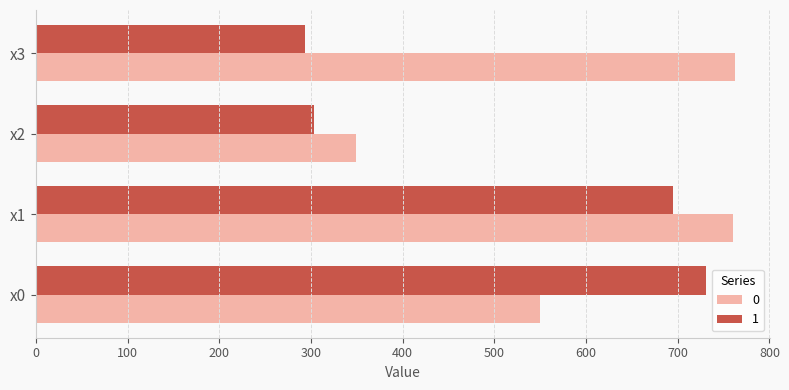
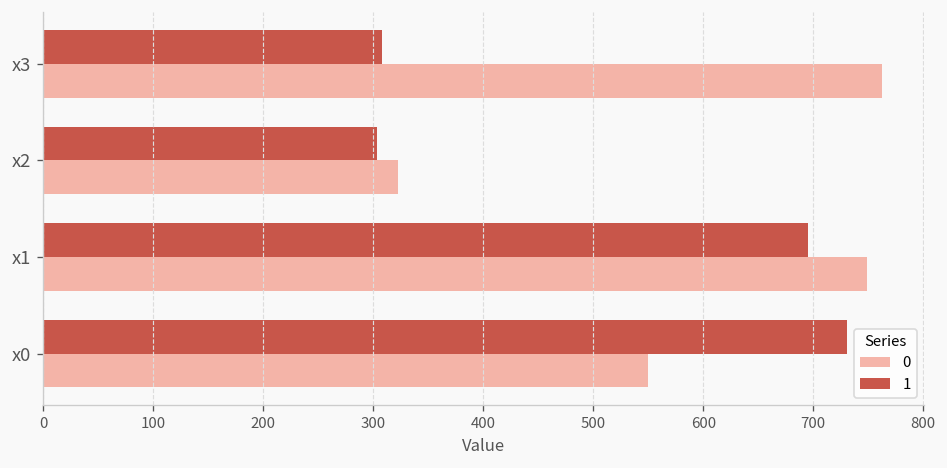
1, x3: 290 -> 310
0, x2: 350 -> 320
0, x1: 760 -> 750
